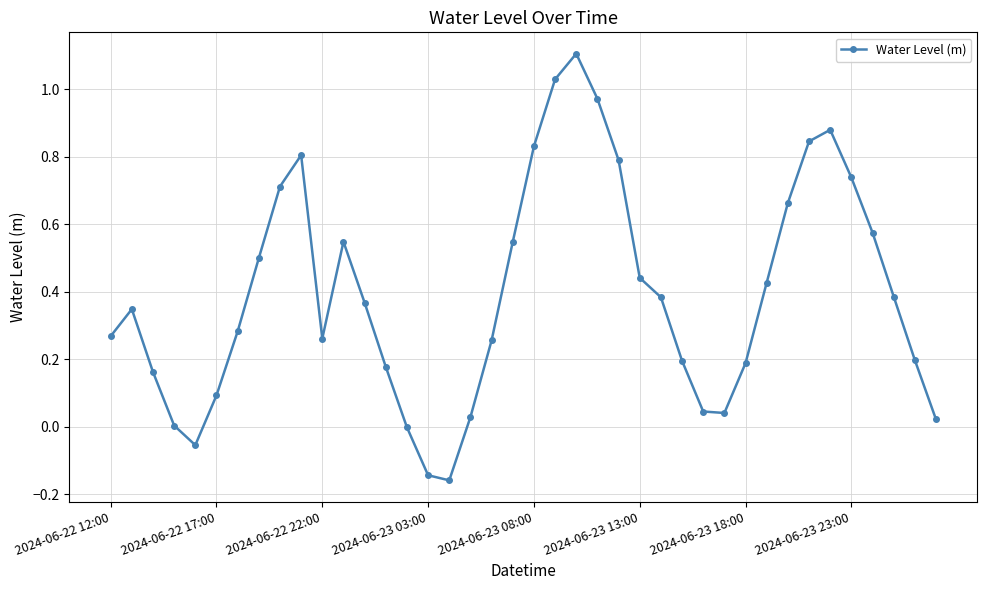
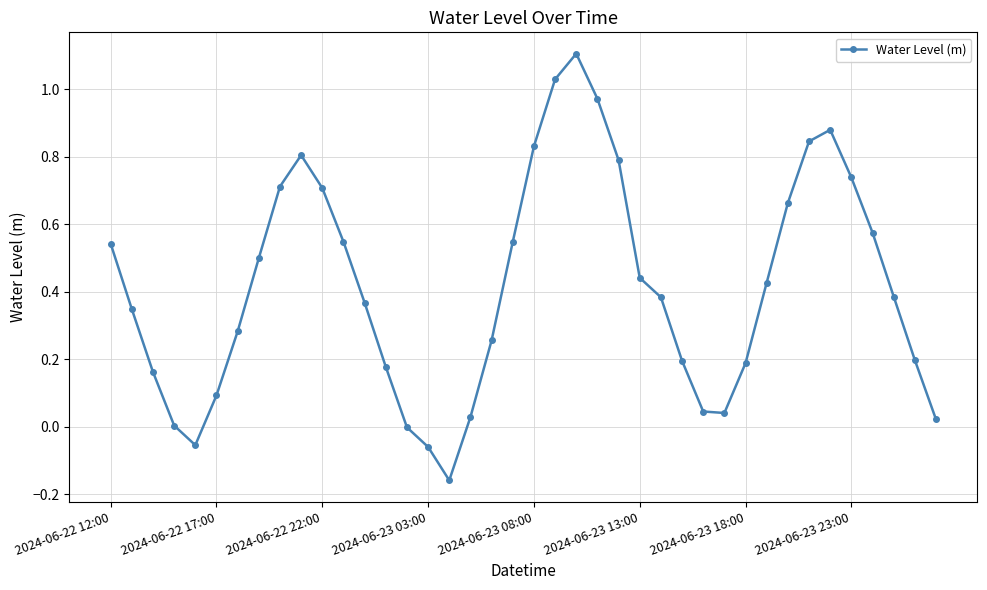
2024-06-22 12:00: 0.27 -> 0.54
2024-06-22 22:00: 0.26 -> 0.71
2024-06-23 03:00: -0.14 -> -0.06
